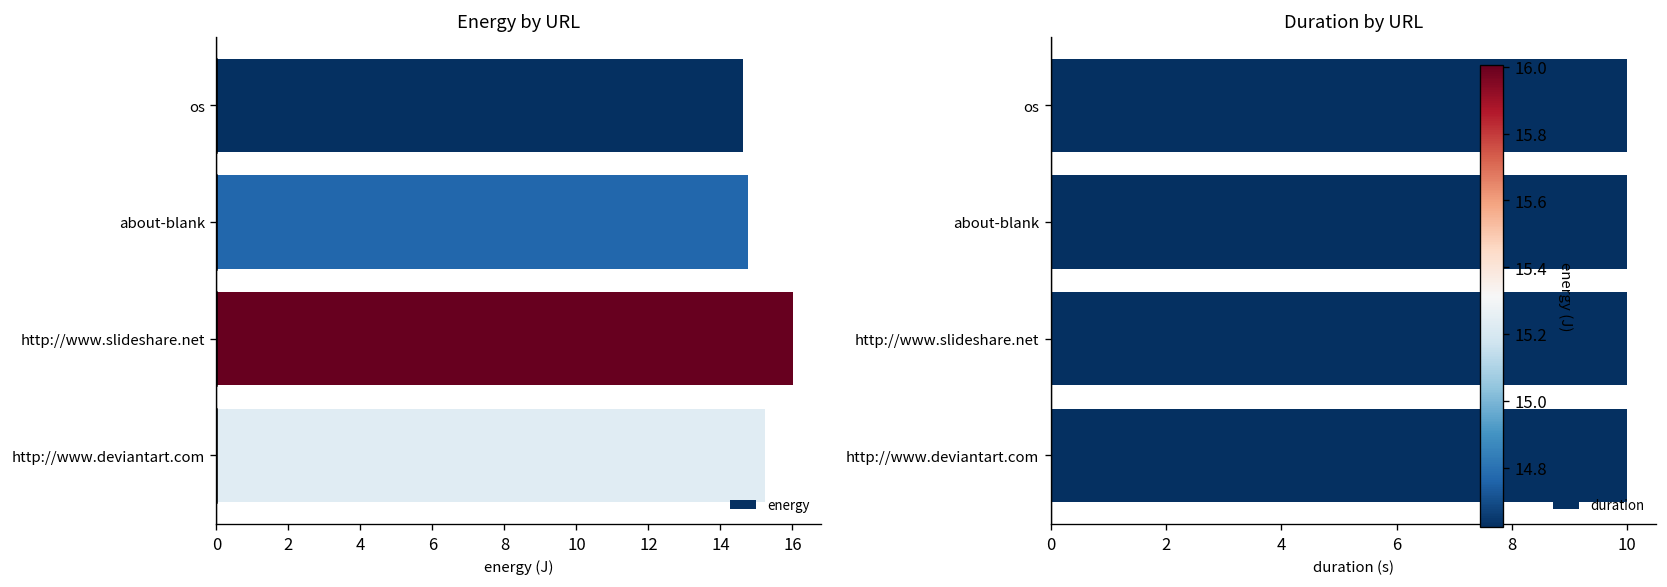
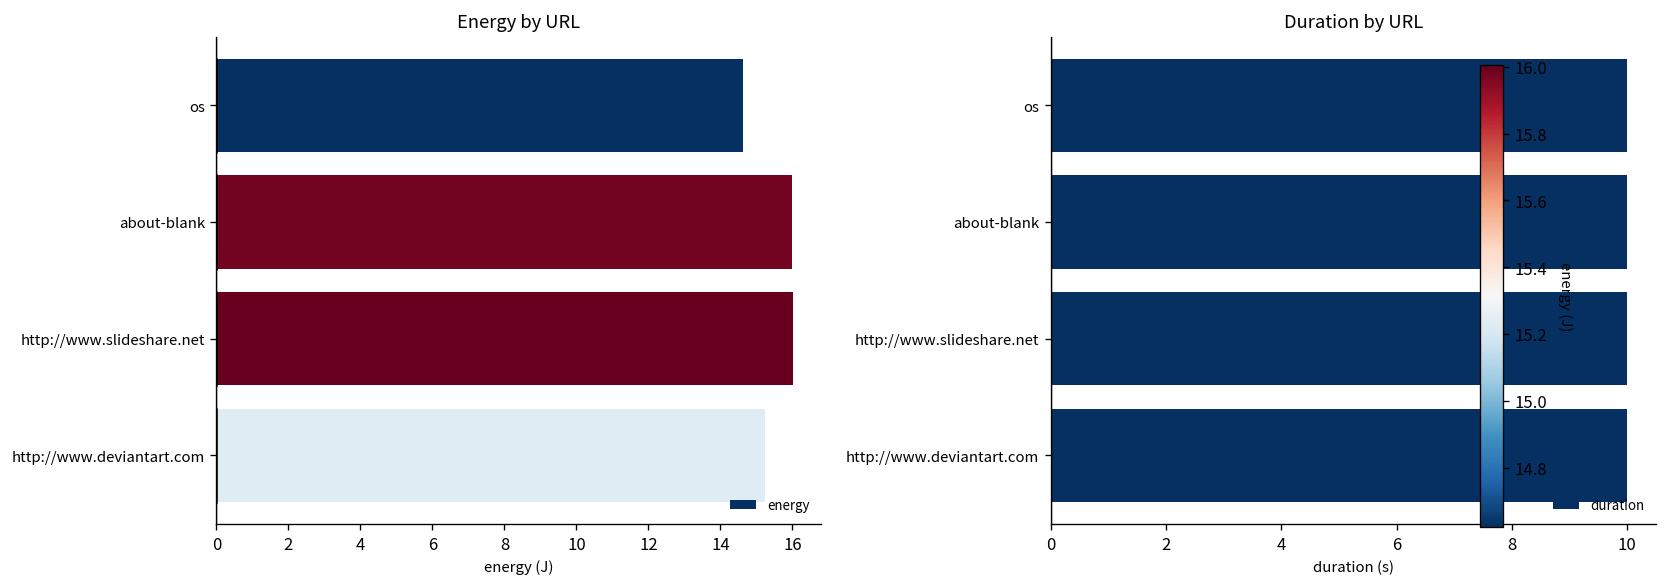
Energy by URL, energy, about-blank: 14.8 -> 16.0
